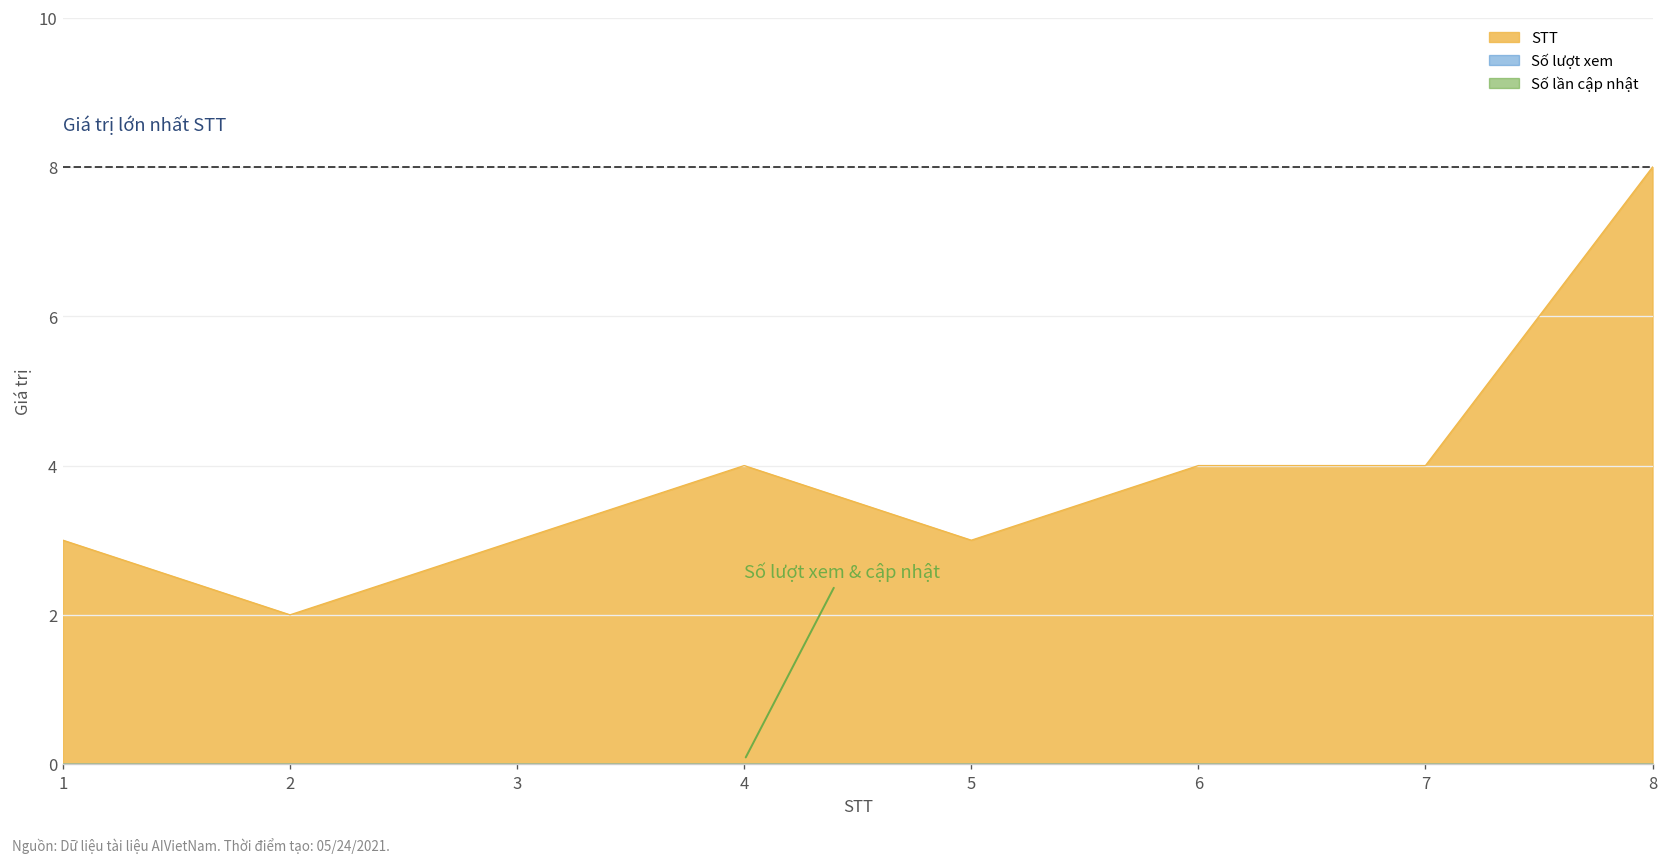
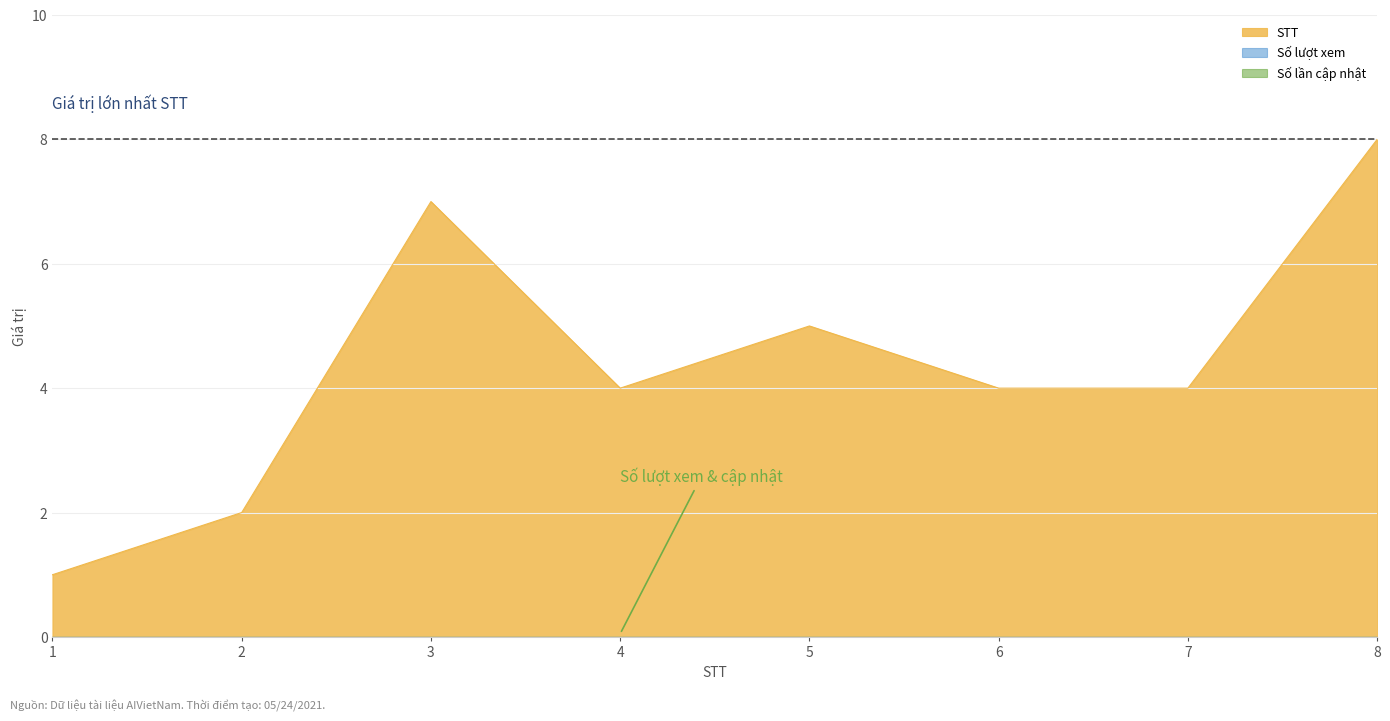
STT, 1: 3 -> 1
STT, 3: 3 -> 7
STT, 5: 3 -> 5
